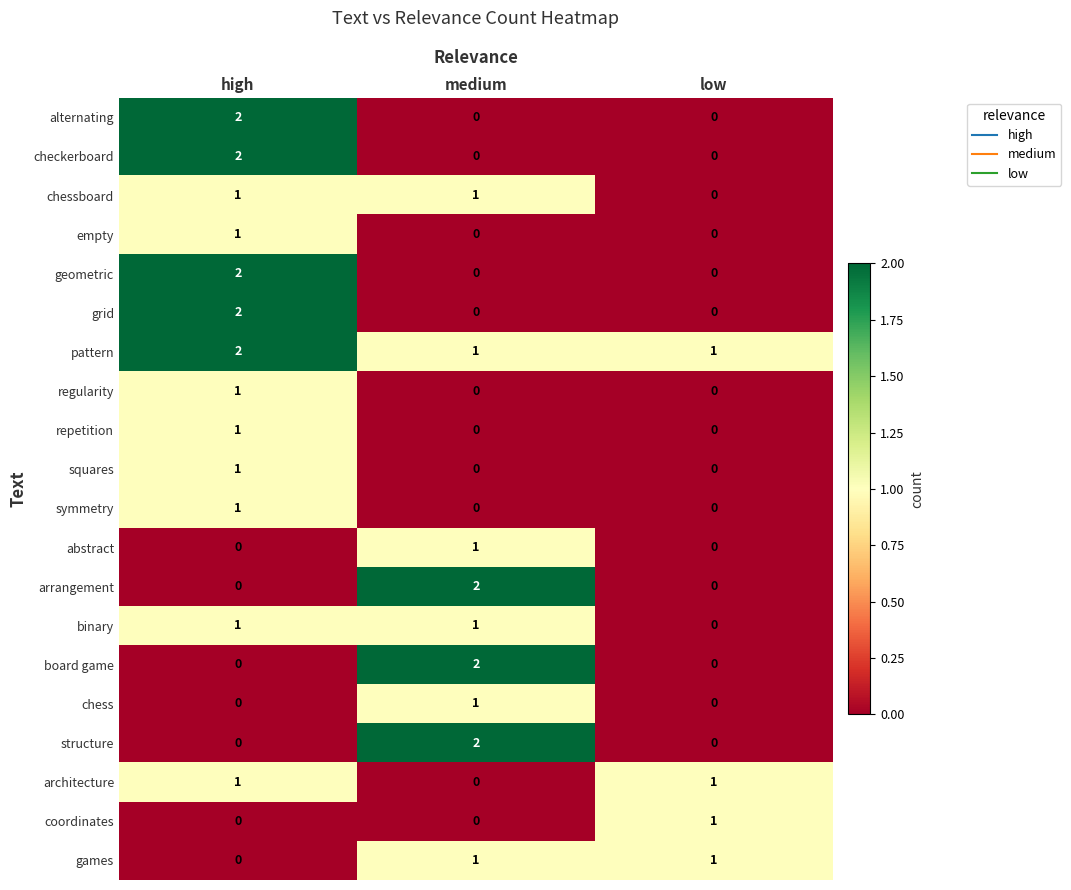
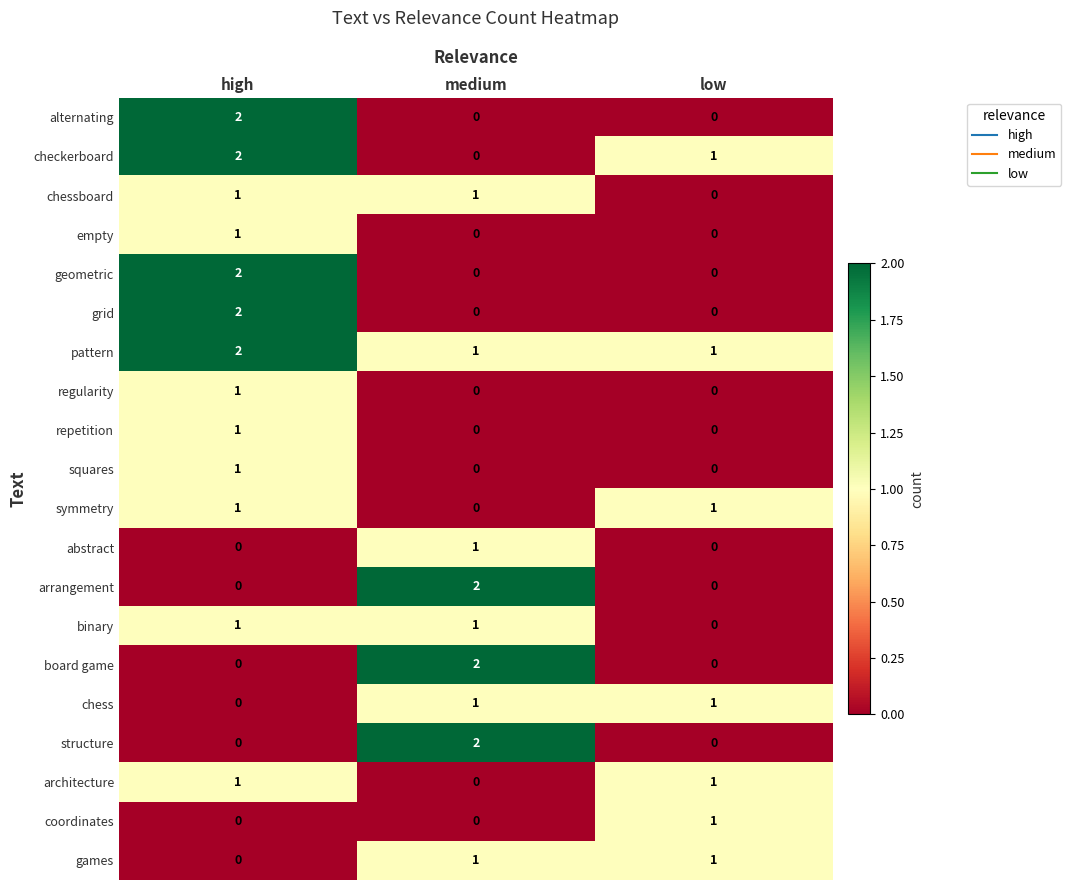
checkerboard, low: 0 -> 1
symmetry, low: 0 -> 1
chess, low: 0 -> 1
